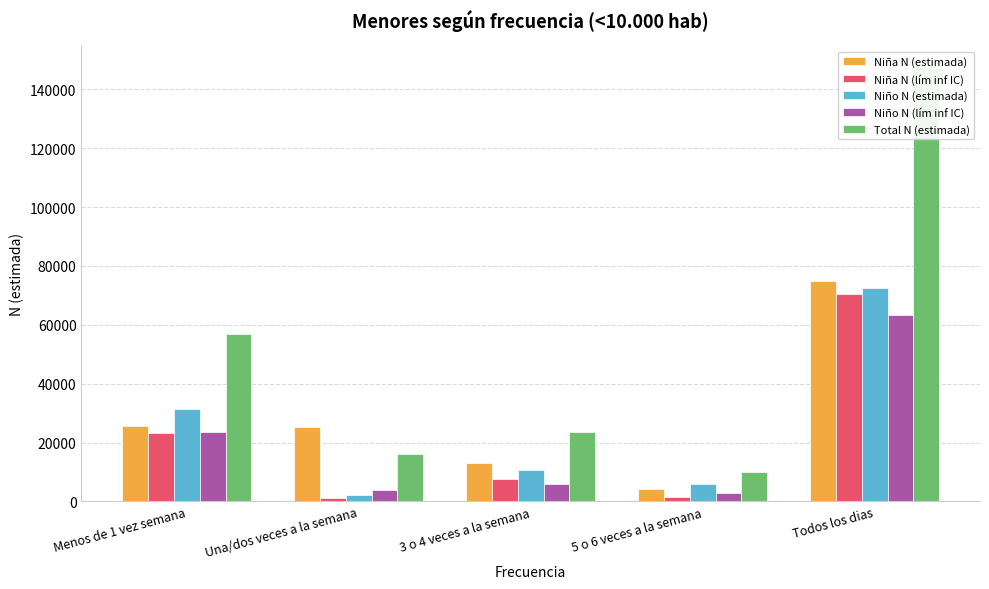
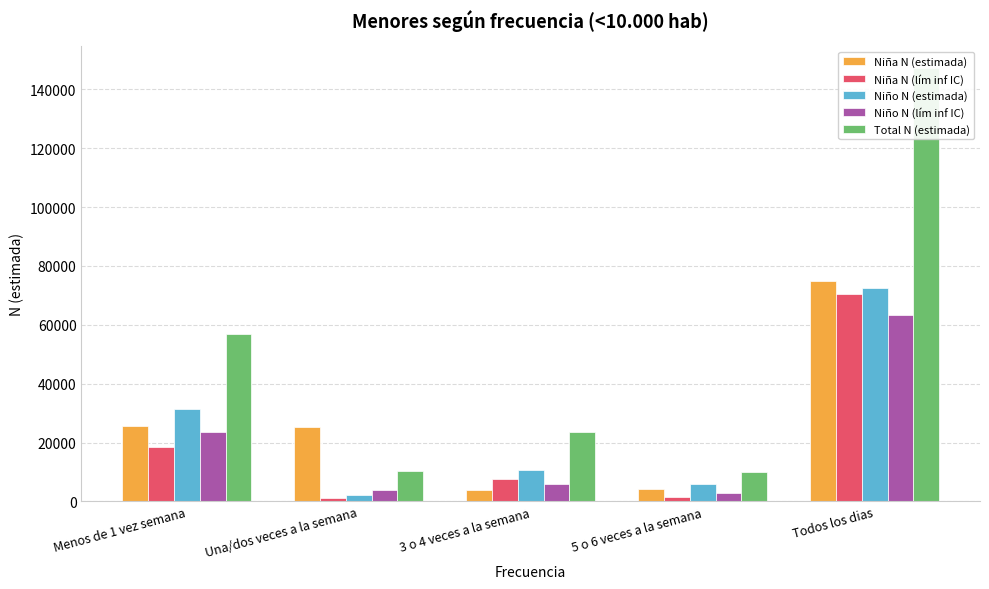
Niña N (lím inf IC), Menos de 1 vez semana: 23000 -> 19000
Total N (estimada), Una/dos veces a la semana: 16000 -> 10000
Niña N (estimada), 3 o 4 veces a la semana: 13000 -> 4000
